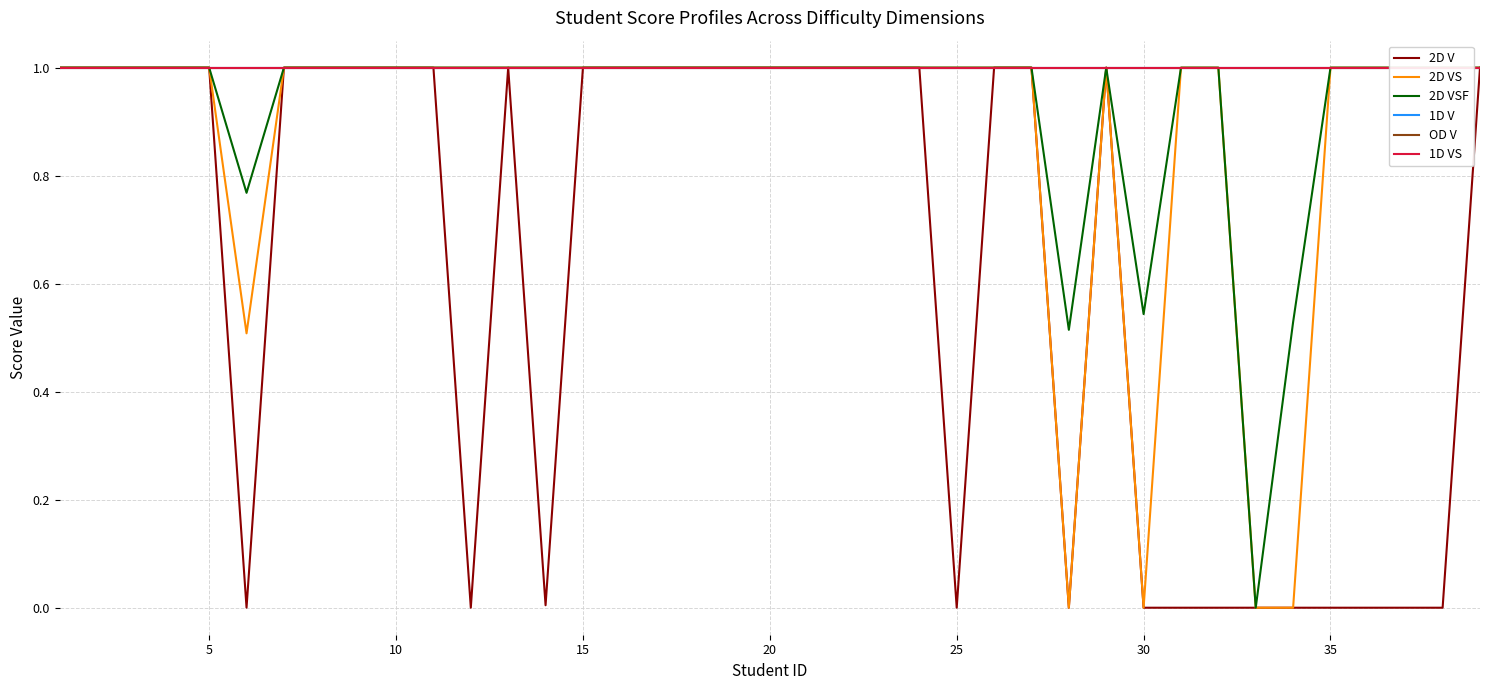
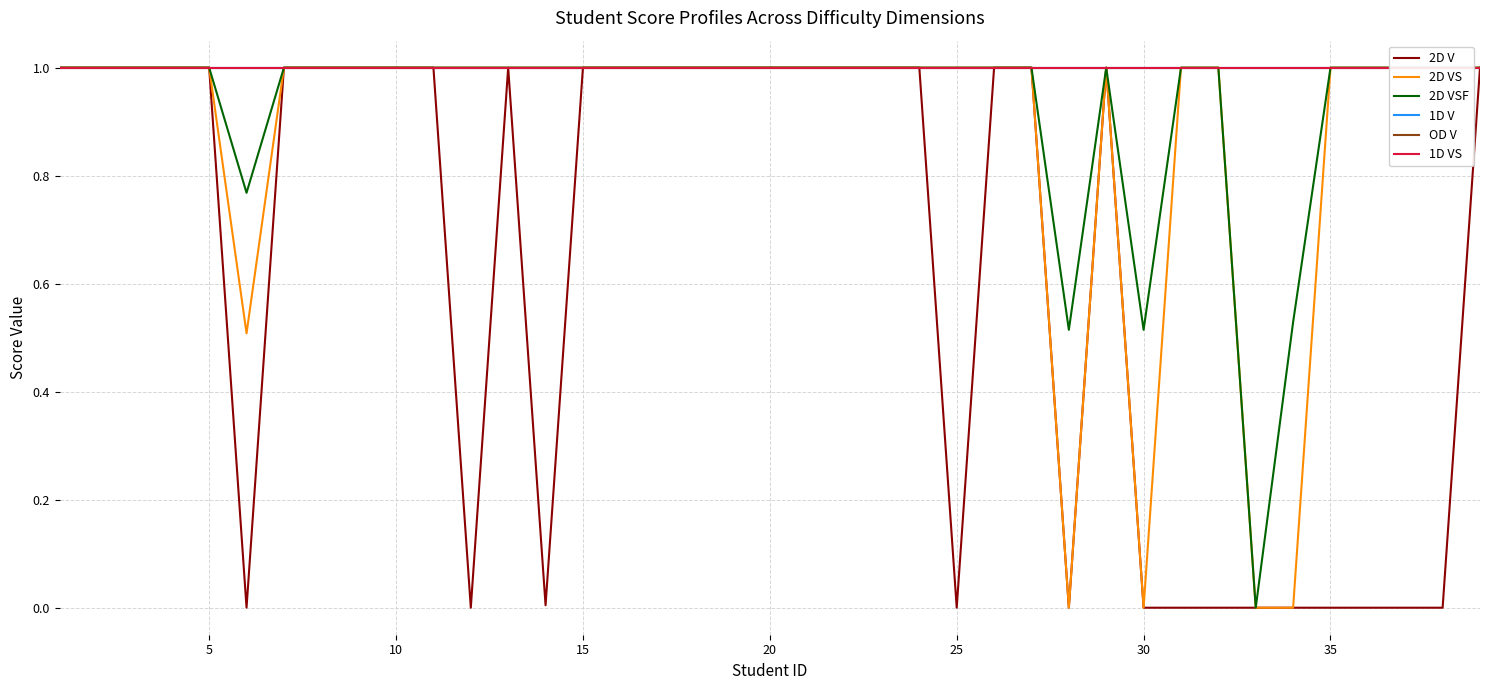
2D VSF, 30: 0.54 -> 0.51
